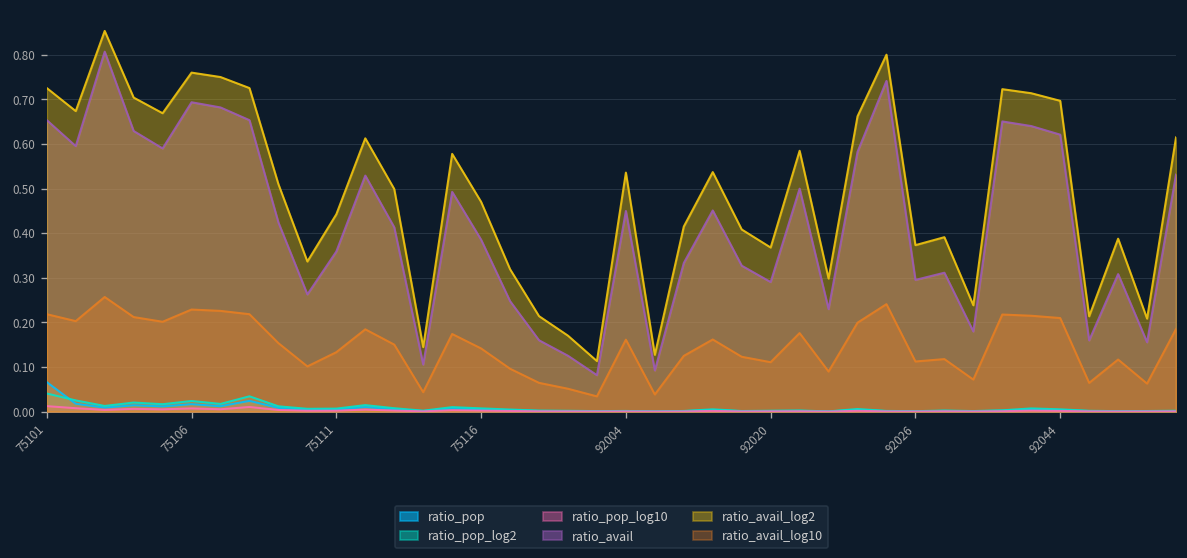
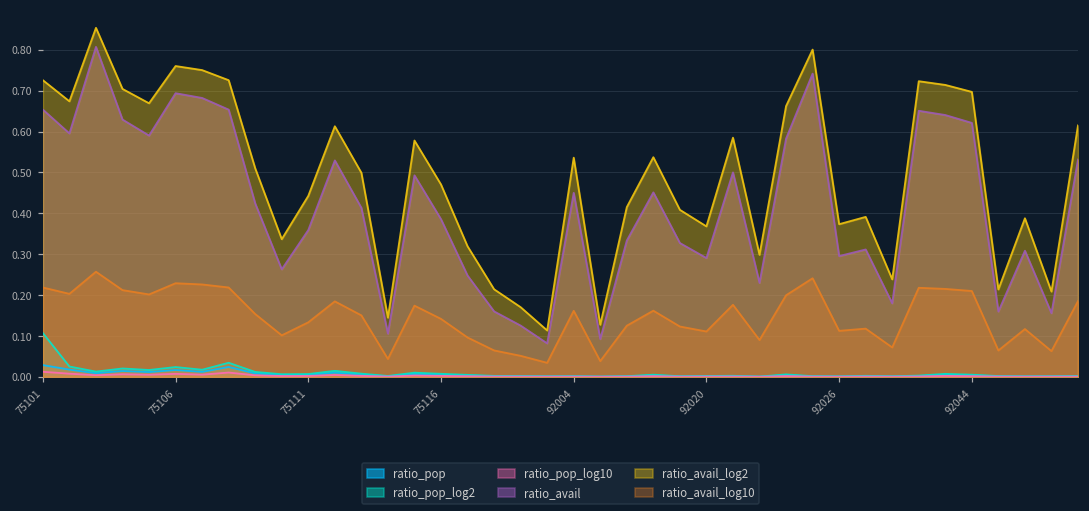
ratio_pop, 75101: 0.07 -> 0.03
ratio_pop_log2, 75101: 0.04 -> 0.11
